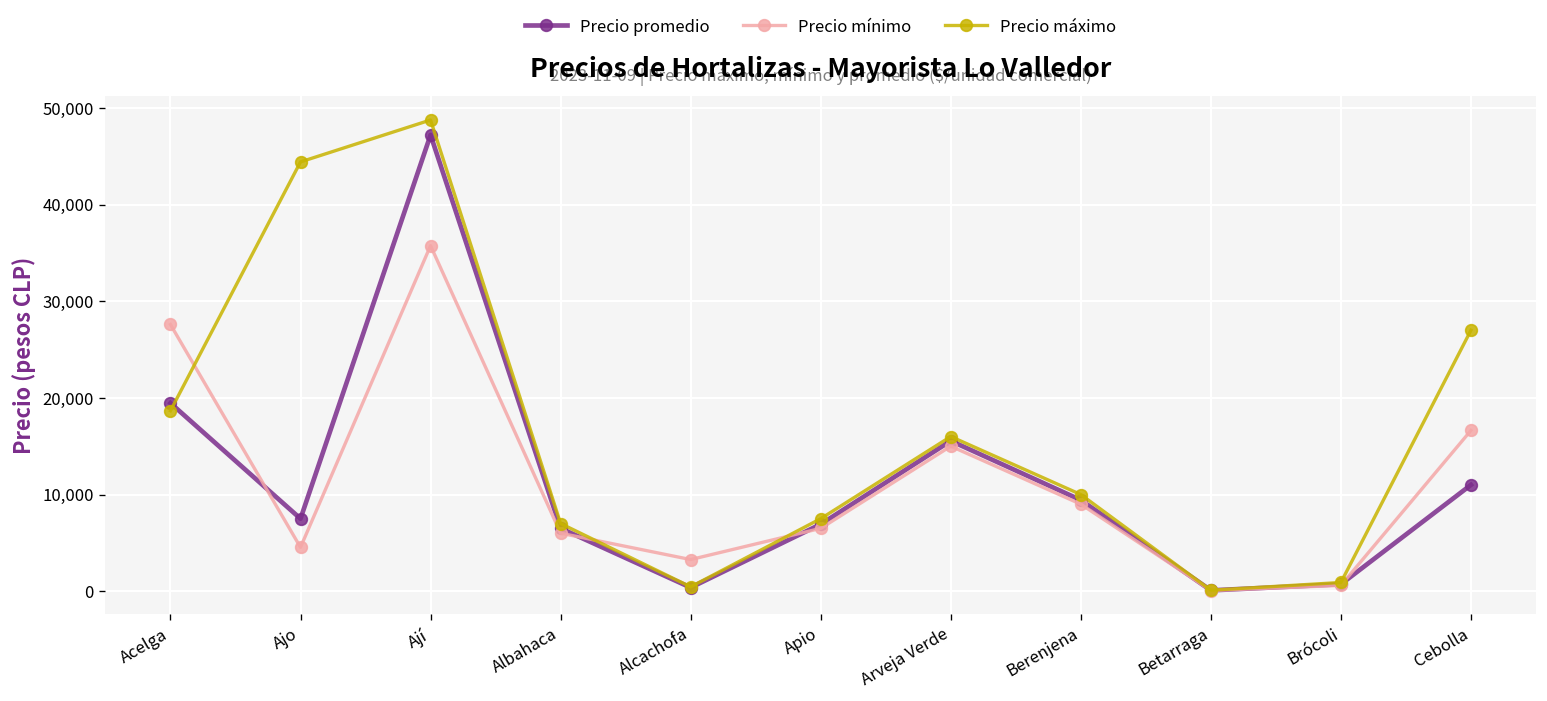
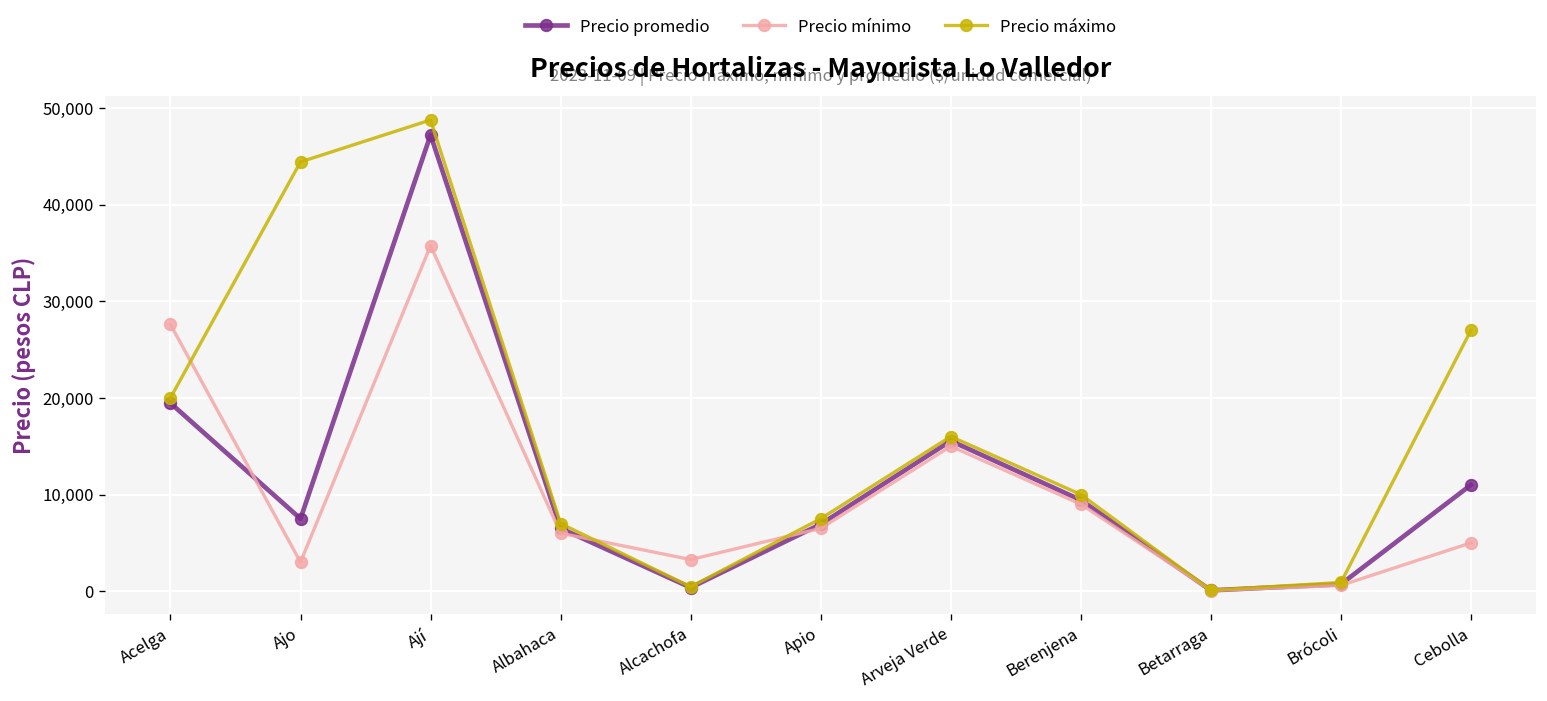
Precio máximo, Acelga: 19,000 -> 20,000
Precio mínimo, Ajo: 5,000 -> 3,000
Precio mínimo, Cebolla: 17,000 -> 5,000
